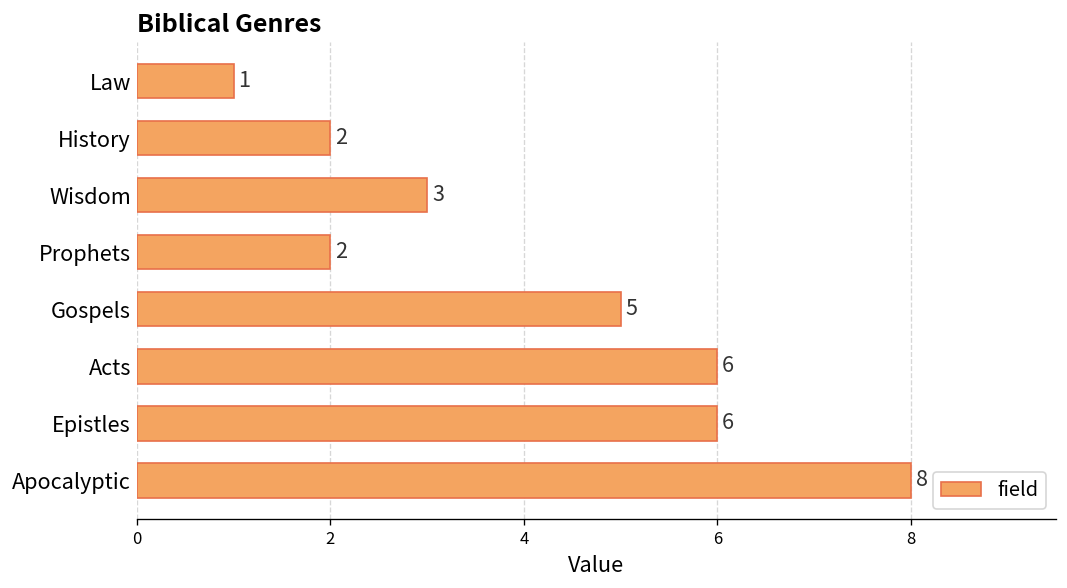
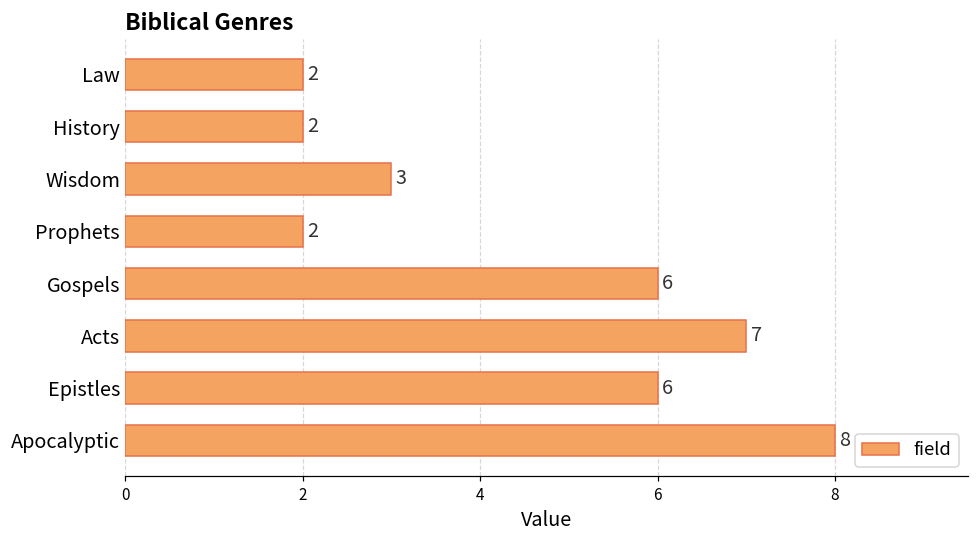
Law: 1 -> 2
Gospels: 5 -> 6
Acts: 6 -> 7
